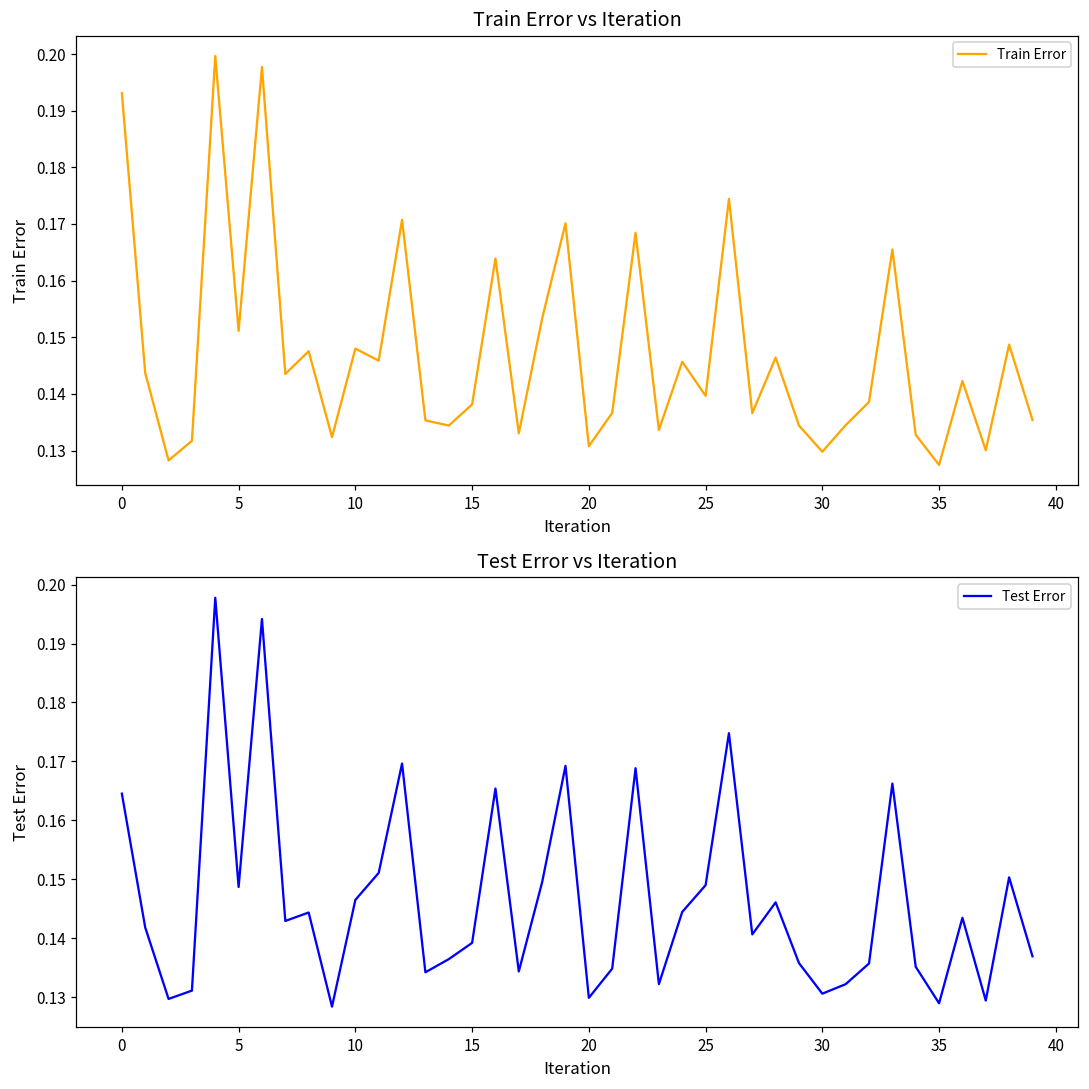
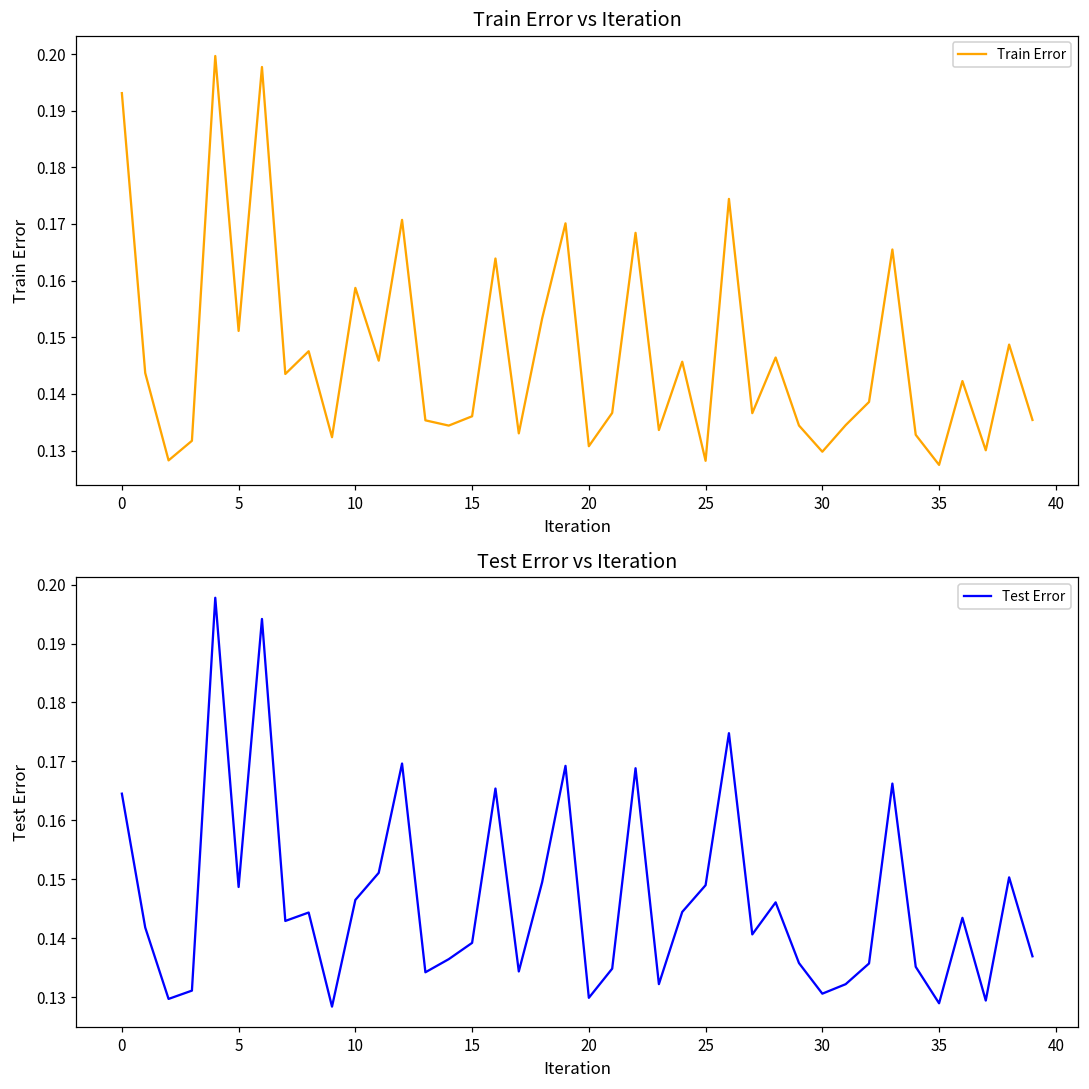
Train Error vs Iteration, 10: 0.148 -> 0.159
Train Error vs Iteration, 15: 0.138 -> 0.136
Train Error vs Iteration, 25: 0.140 -> 0.128
